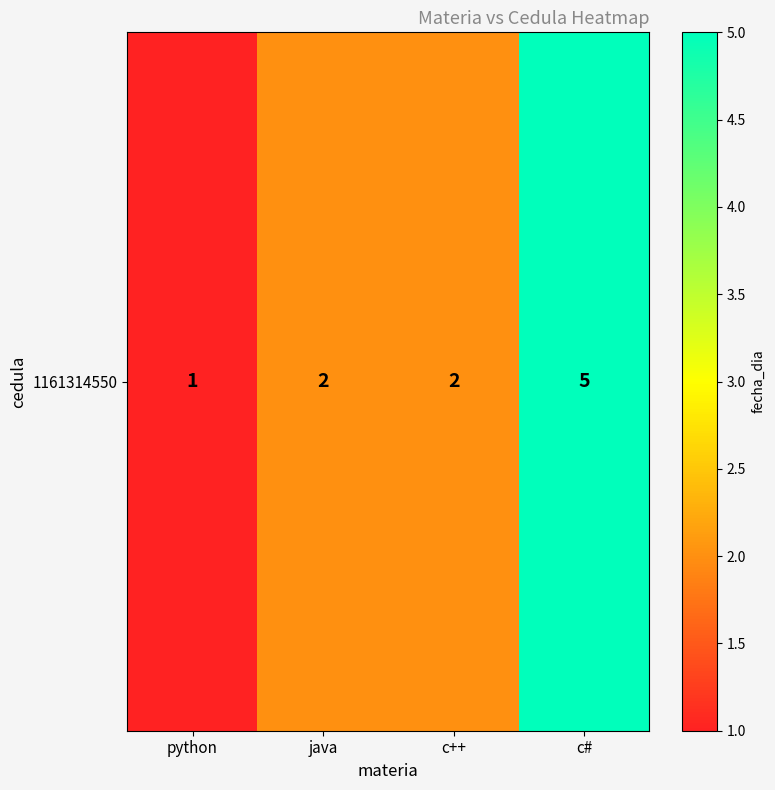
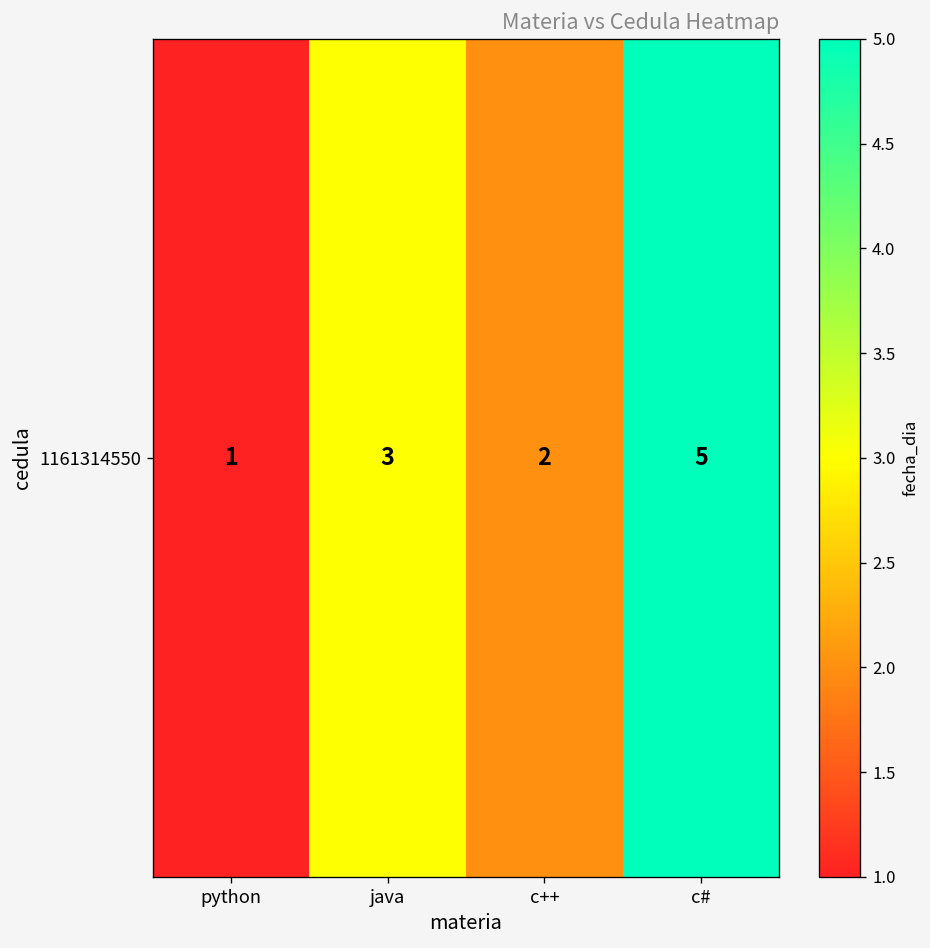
1161314550, java: 2 -> 3
